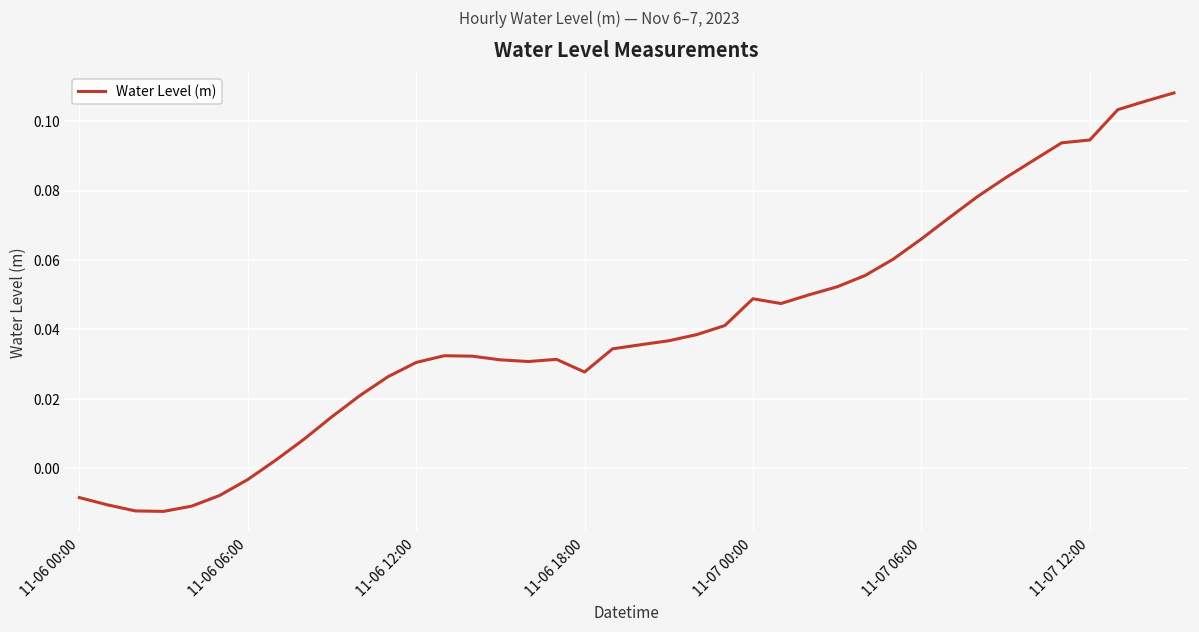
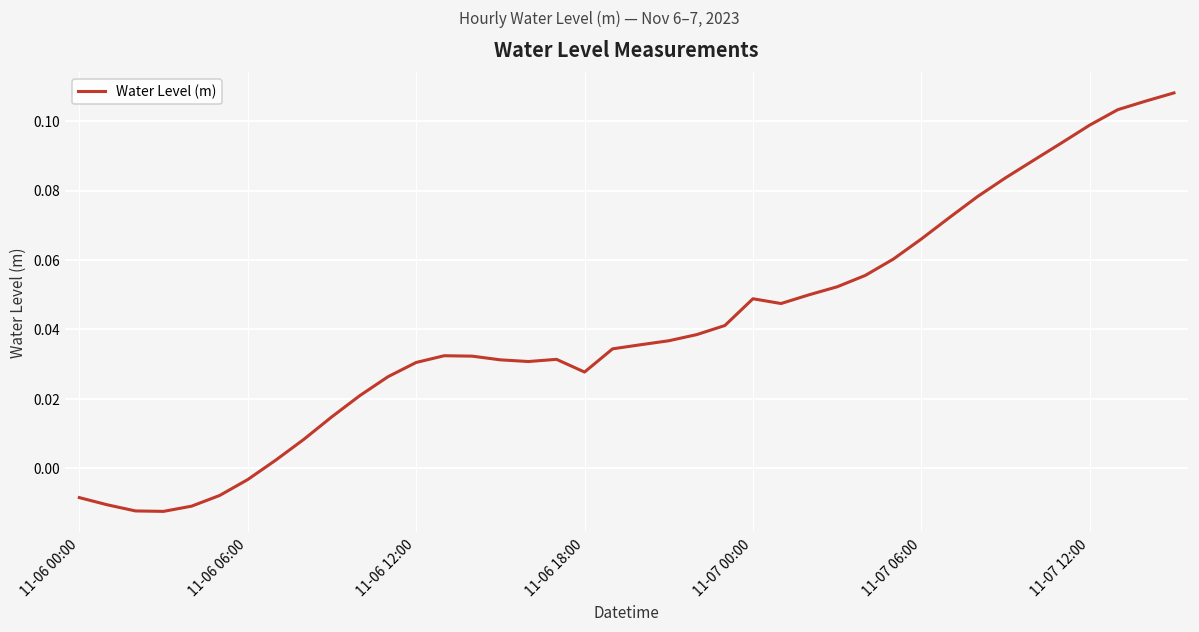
11-07 12:00: 0.095 -> 0.099
